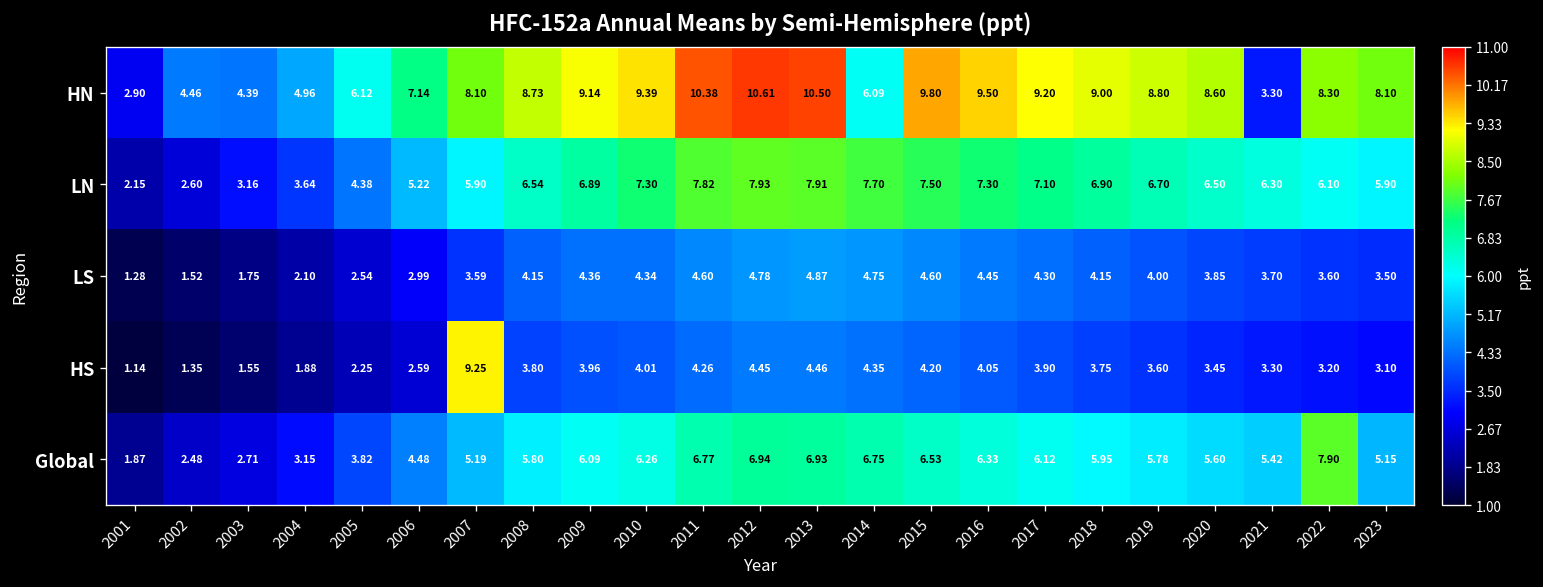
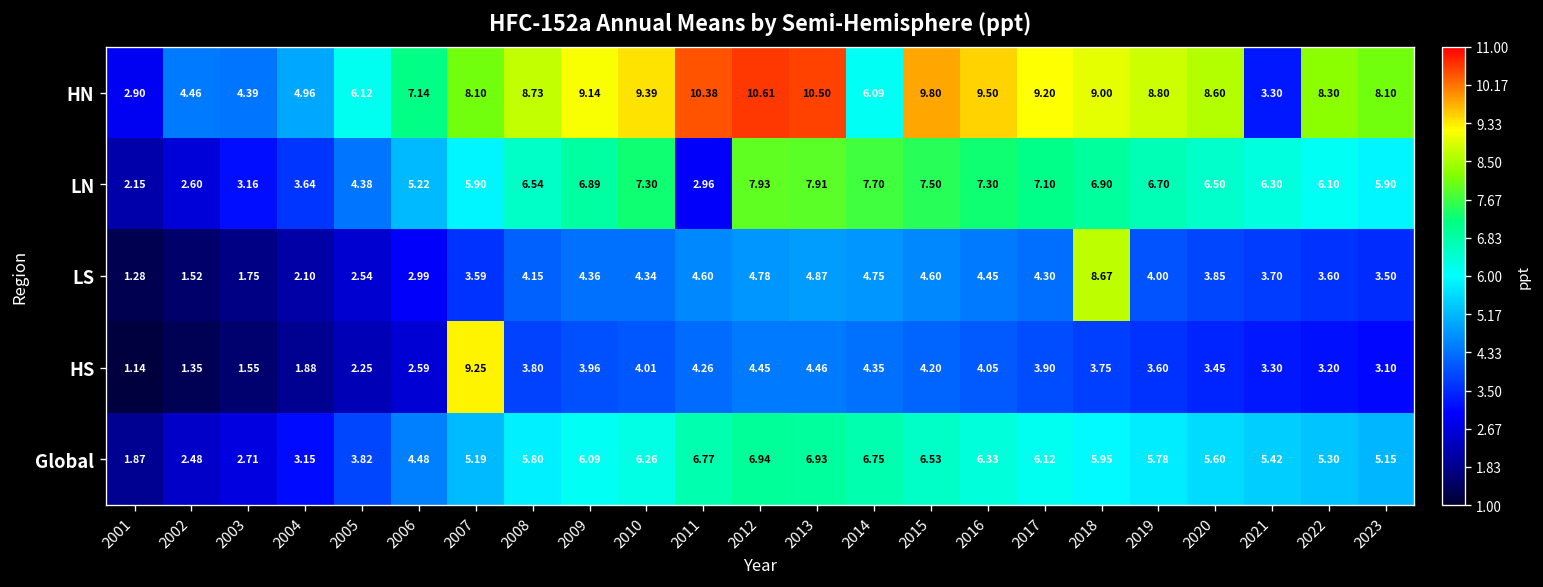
LN, 2011: 7.82 -> 2.96
LS, 2018: 4.15 -> 8.67
Global, 2022: 7.90 -> 5.30
